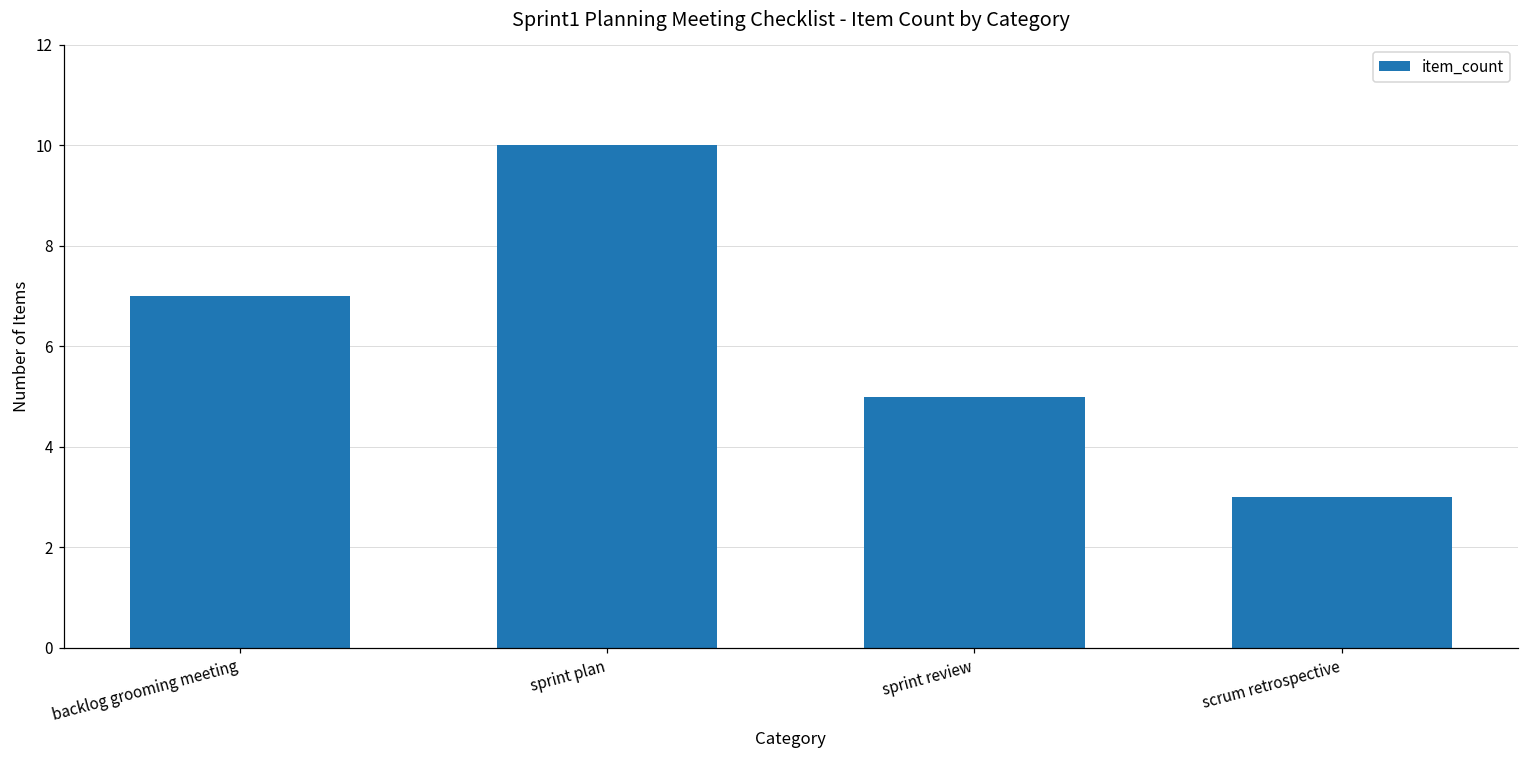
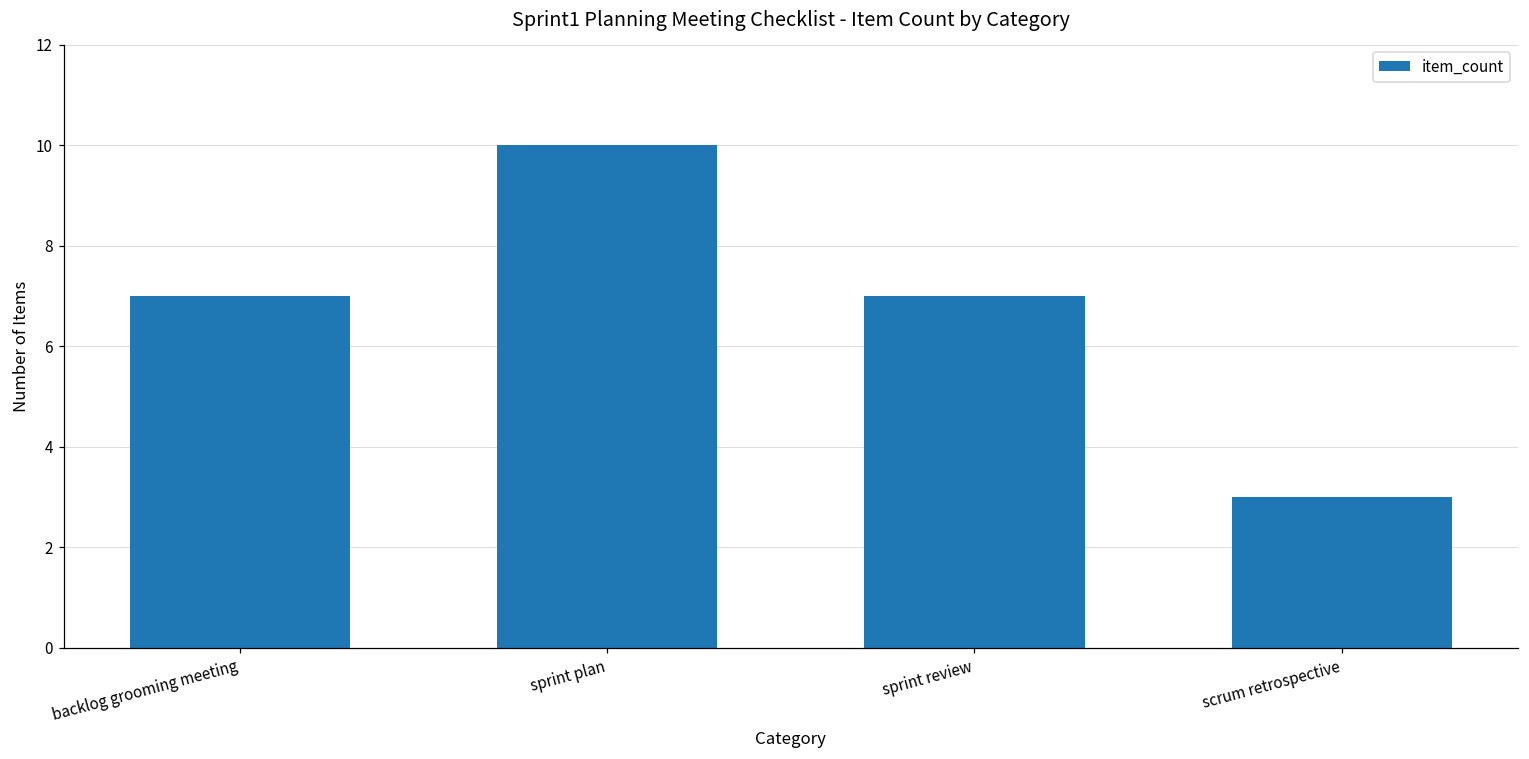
sprint review: 5 -> 7
